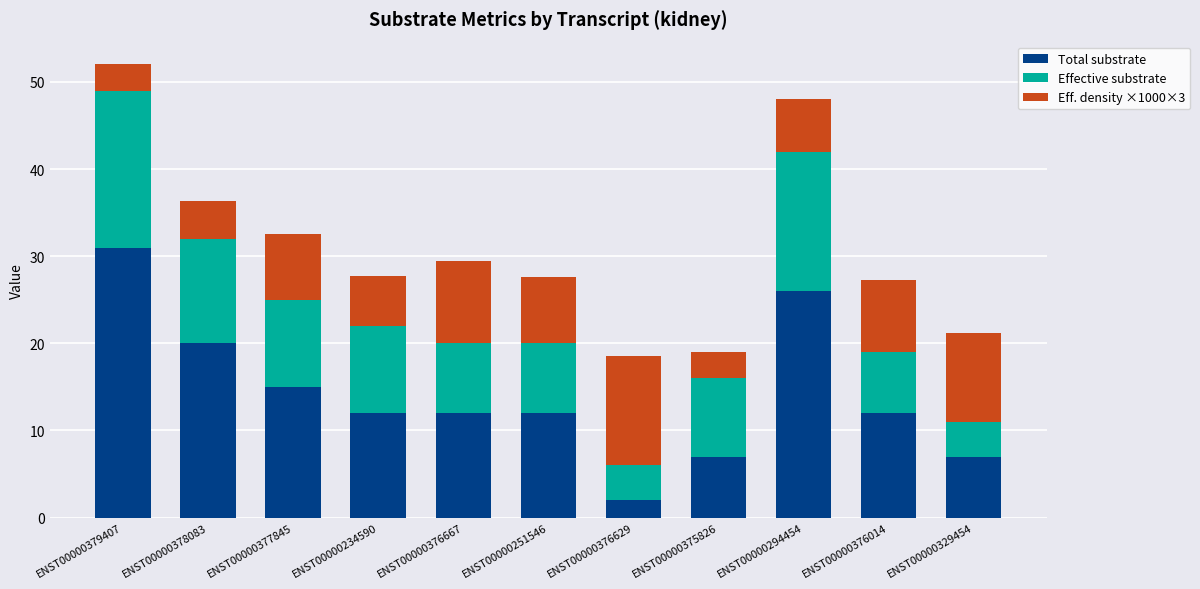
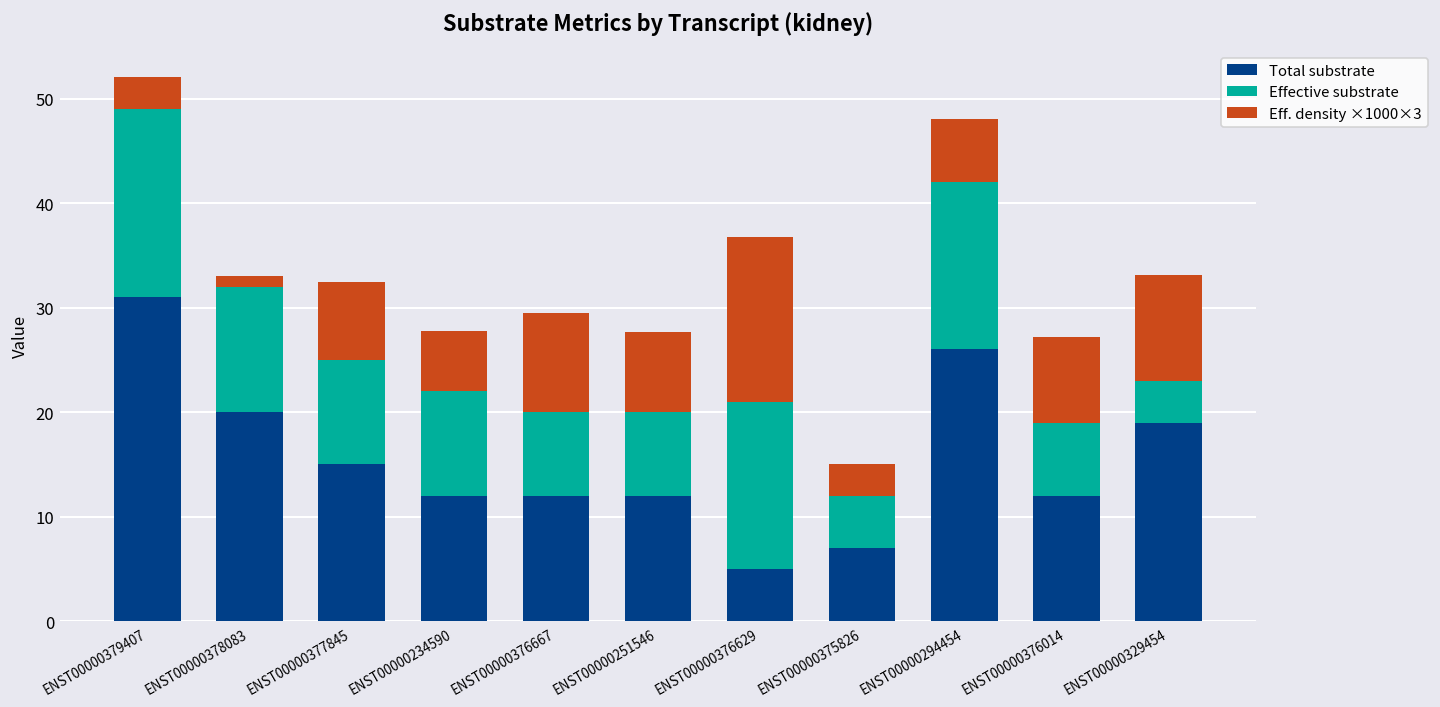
Eff. density ×1000×3, ENST00000378083: 4 -> 1
Total substrate, ENST00000376629: 2 -> 5
Effective substrate, ENST00000376629: 4 -> 16
Eff. density ×1000×3, ENST00000376629: 13 -> 16
Effective substrate, ENST00000375826: 9 -> 5
Total substrate, ENST00000329454: 7 -> 19
